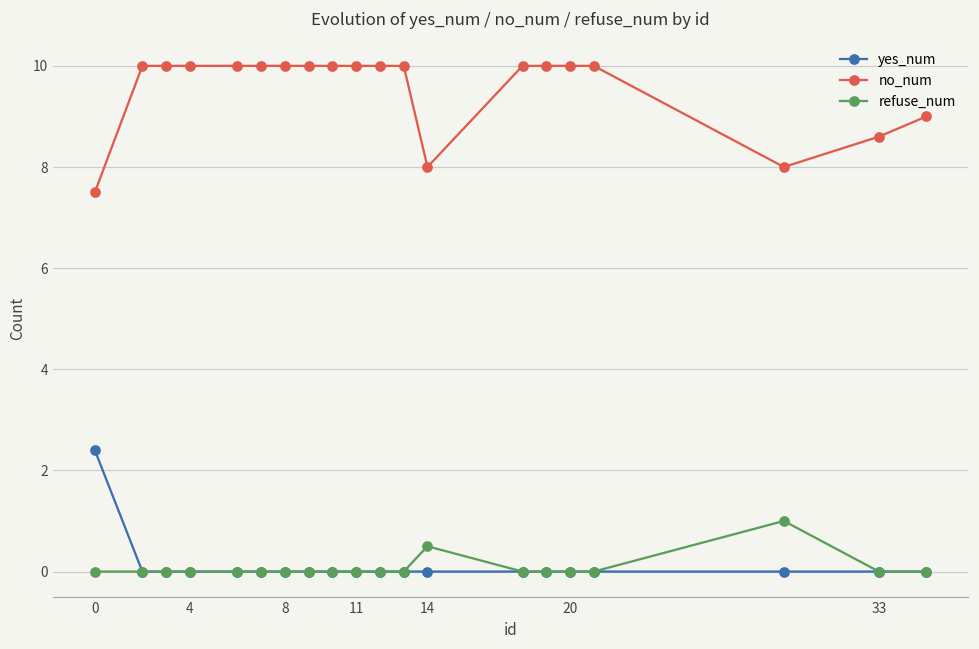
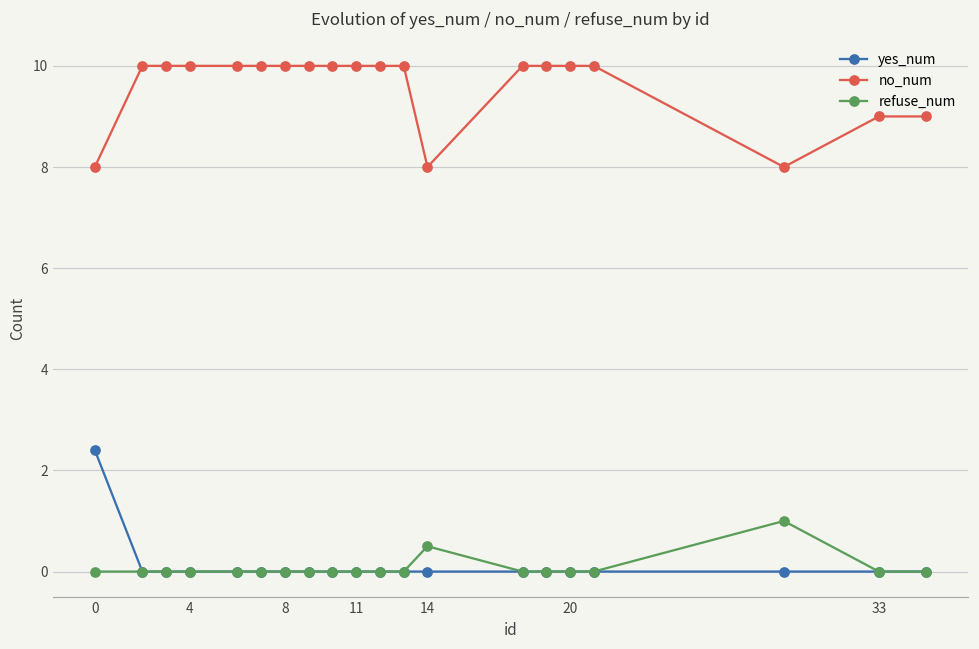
no_num, 0: 7.5 -> 8.0
no_num, 33: 8.6 -> 9.0
